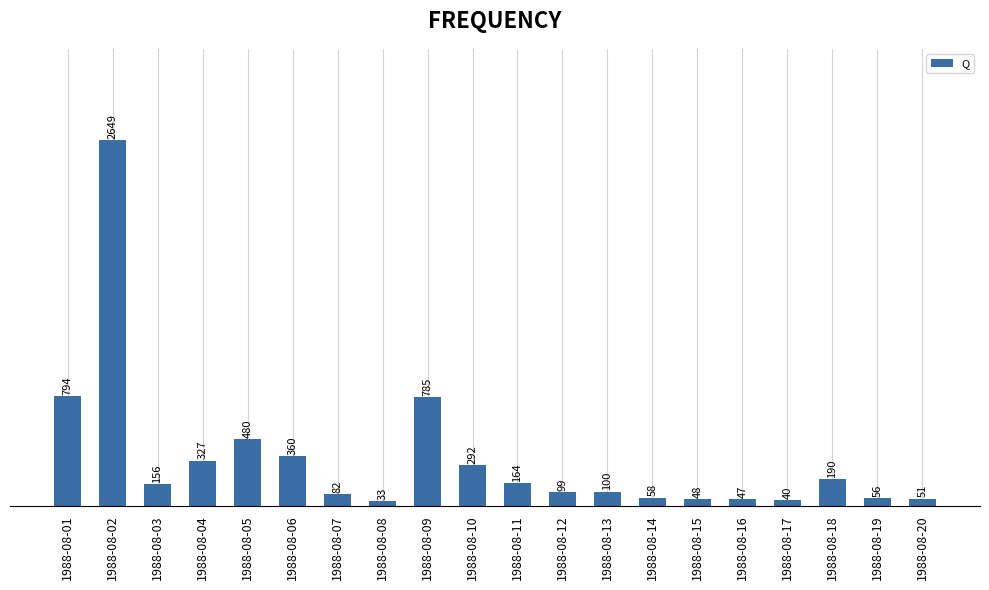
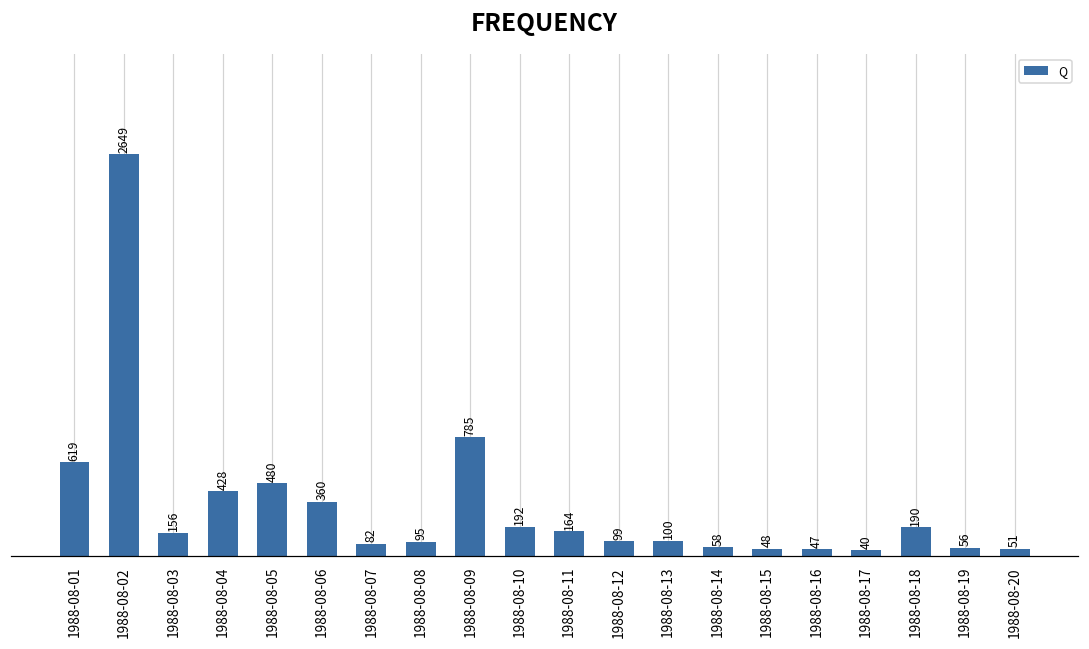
1988-08-01: 794 -> 619
1988-08-04: 327 -> 428
1988-08-08: 33 -> 95
1988-08-10: 292 -> 192
